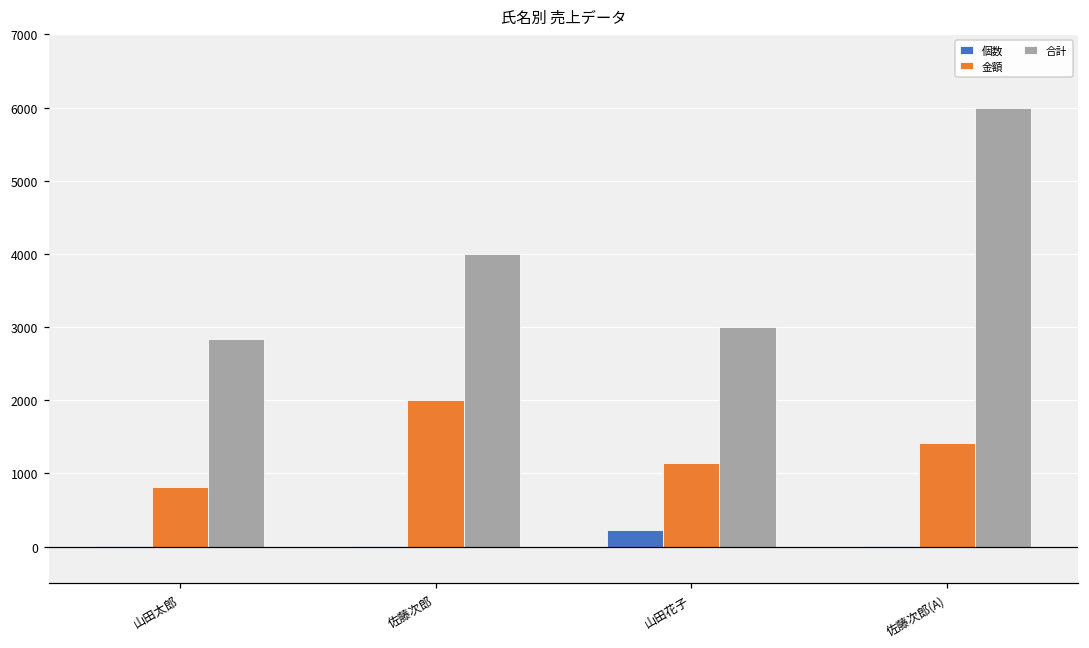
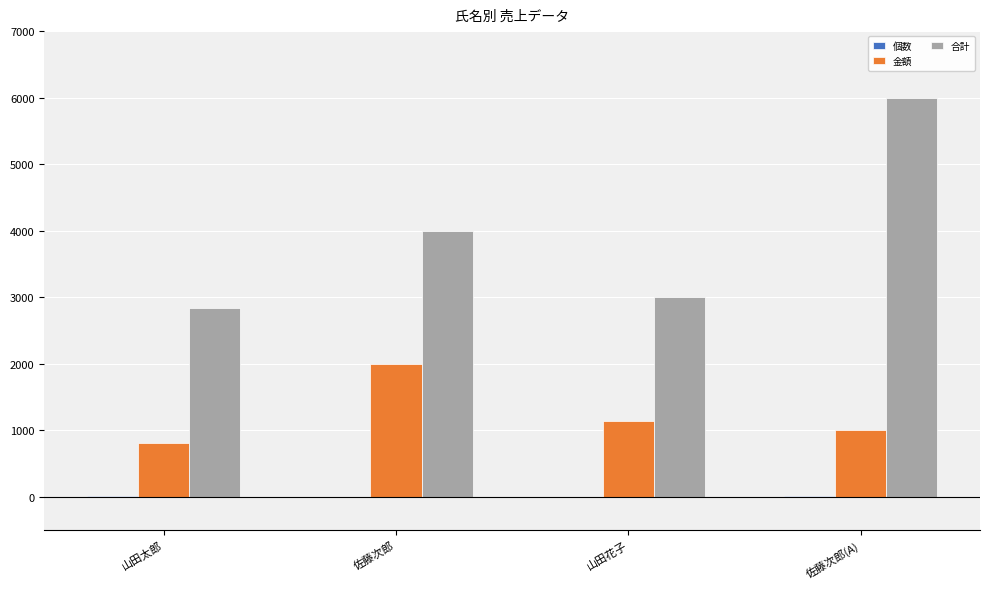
個数, 山田花子: 200 -> 0
金額, 佐藤次郎(A): 1400 -> 1000
